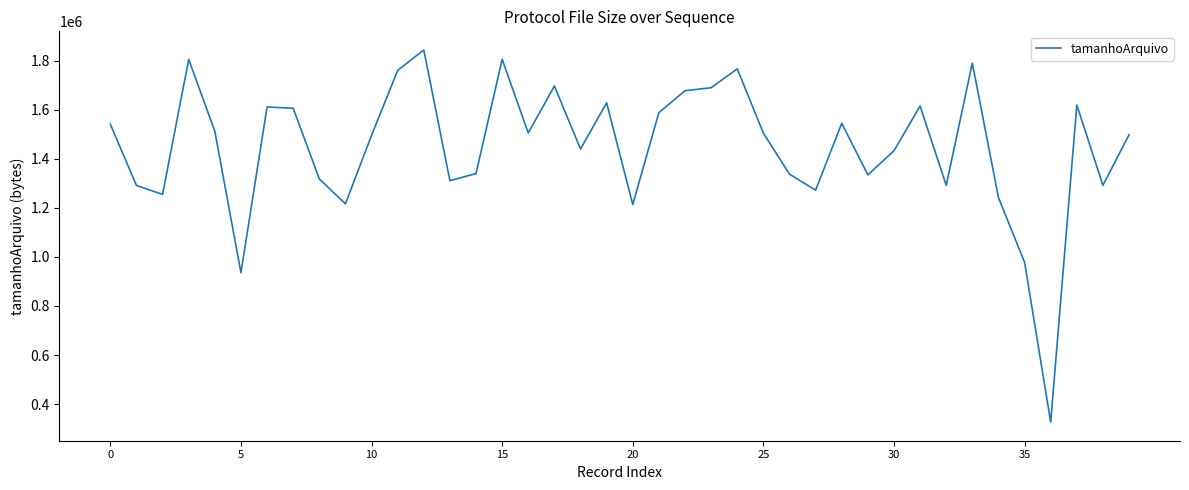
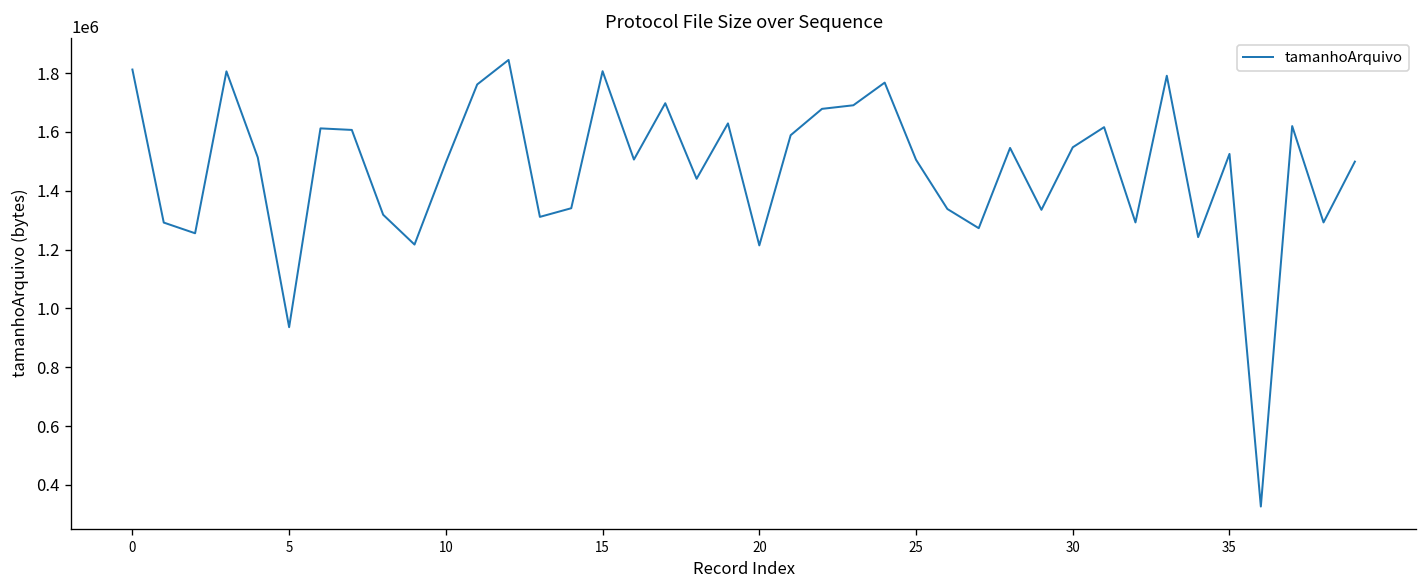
0: 1540000 -> 1810000
30: 1430000 -> 1550000
35: 980000 -> 1530000
